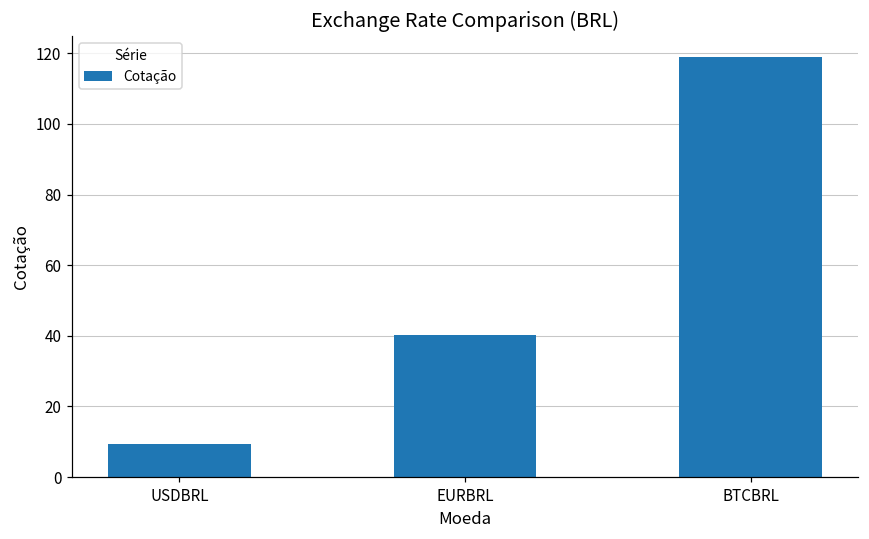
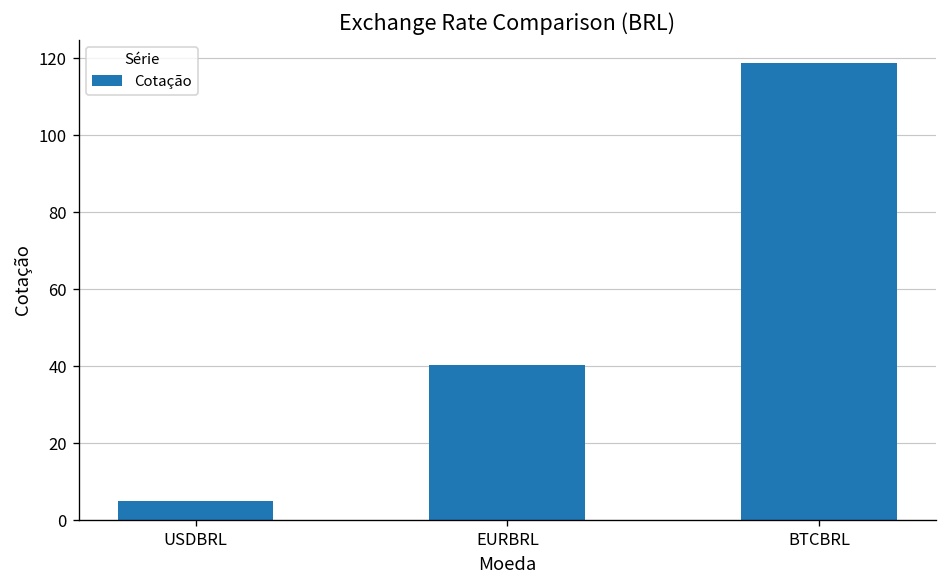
USDBRL: 9 -> 5
